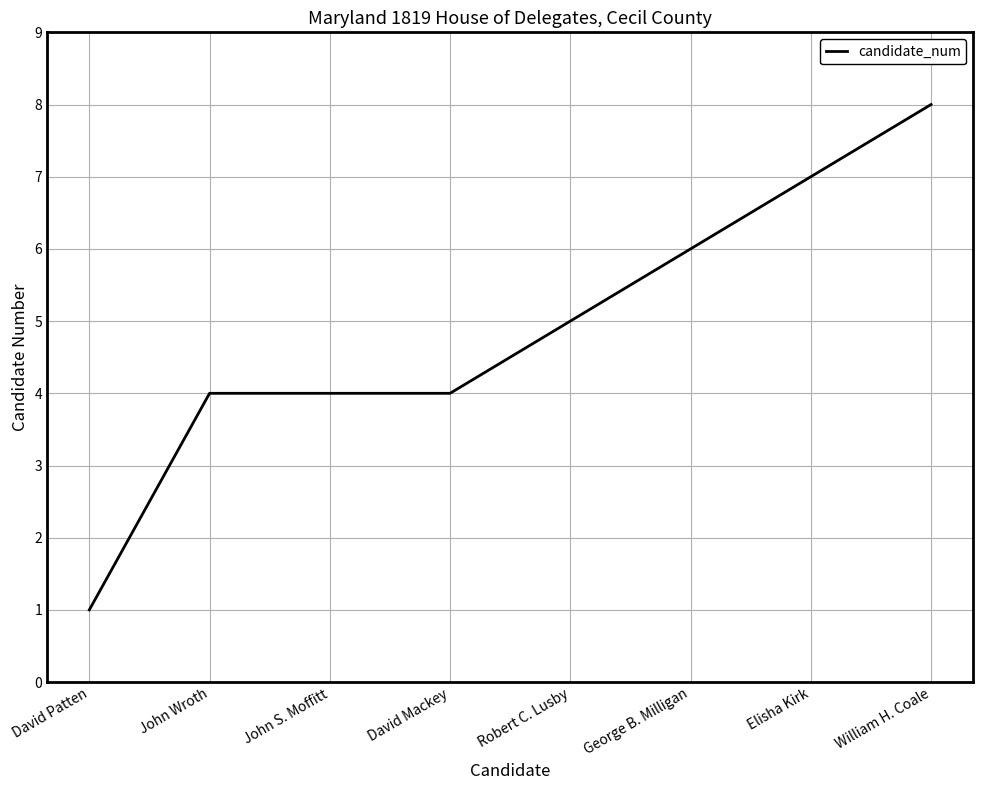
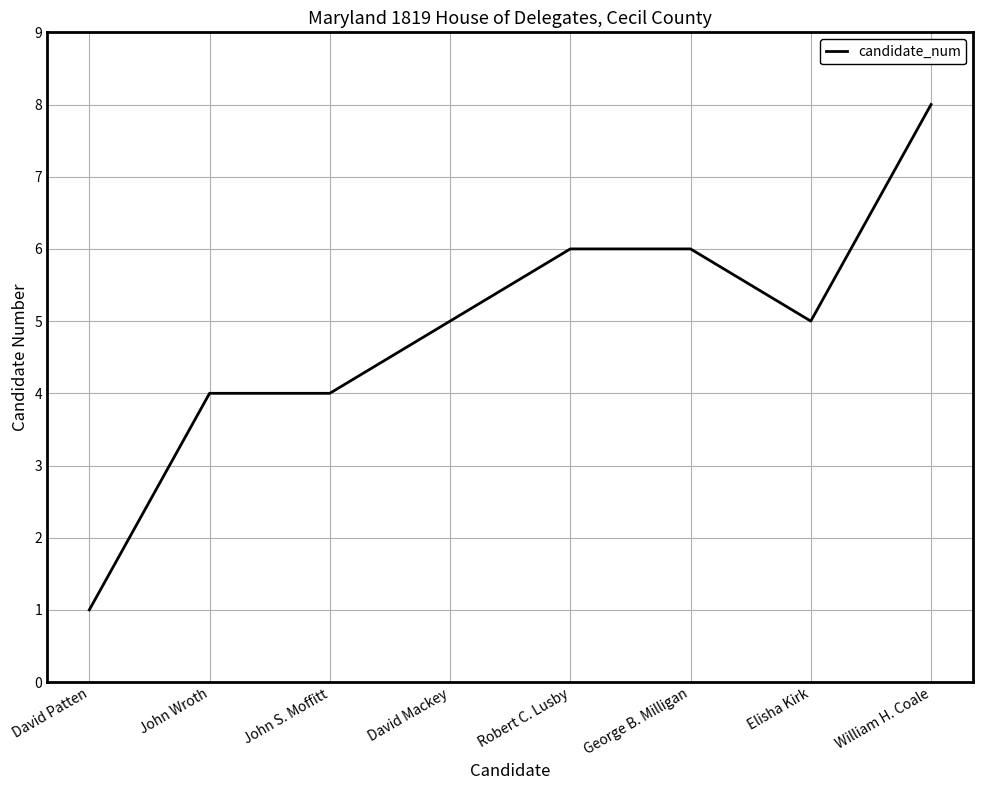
David Mackey: 4 -> 5
Robert C. Lusby: 5 -> 6
Elisha Kirk: 7 -> 5
